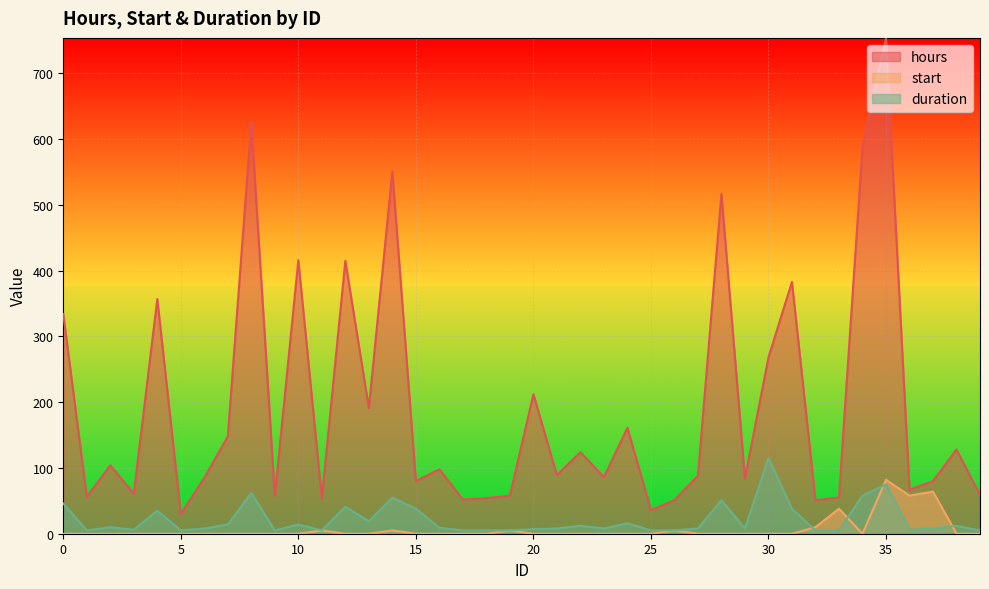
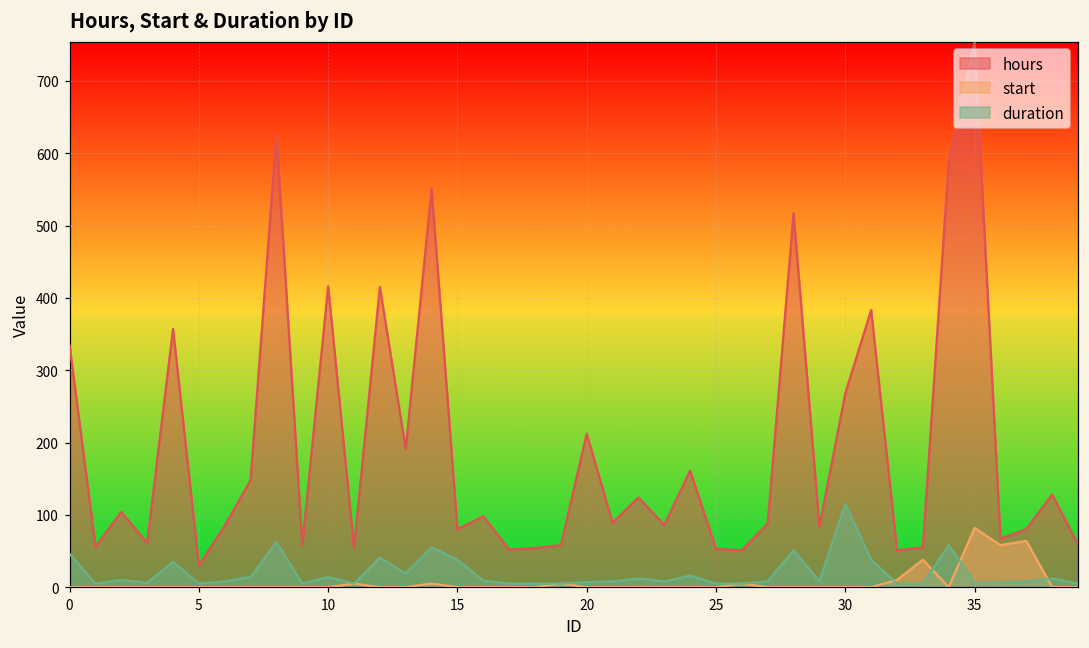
hours, 25: 40 -> 50
duration, 35: 80 -> 10
